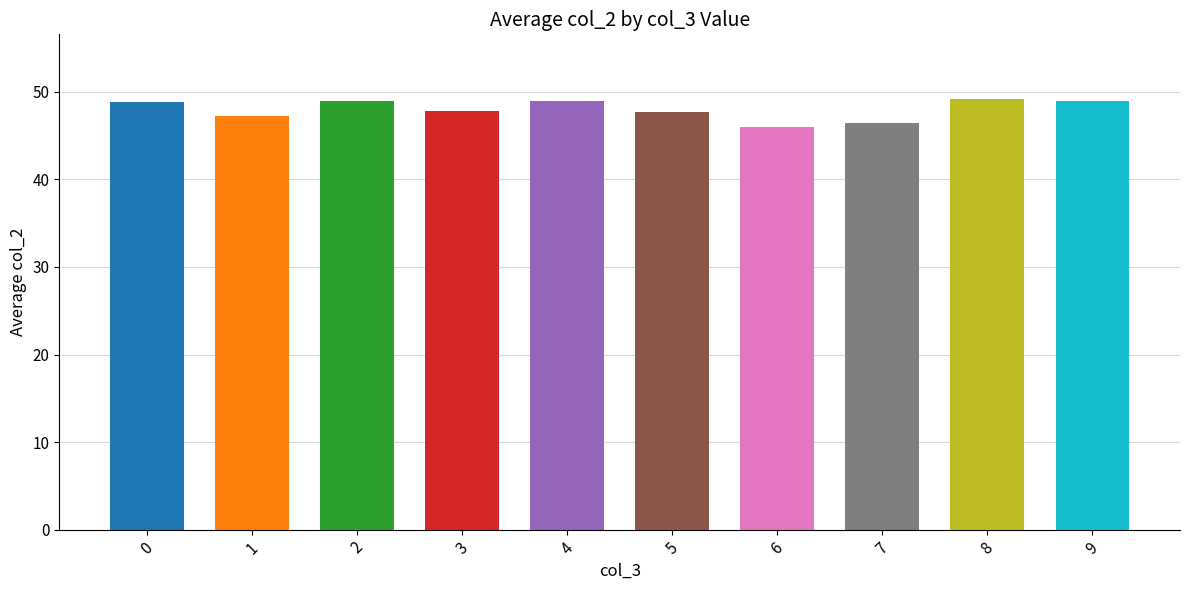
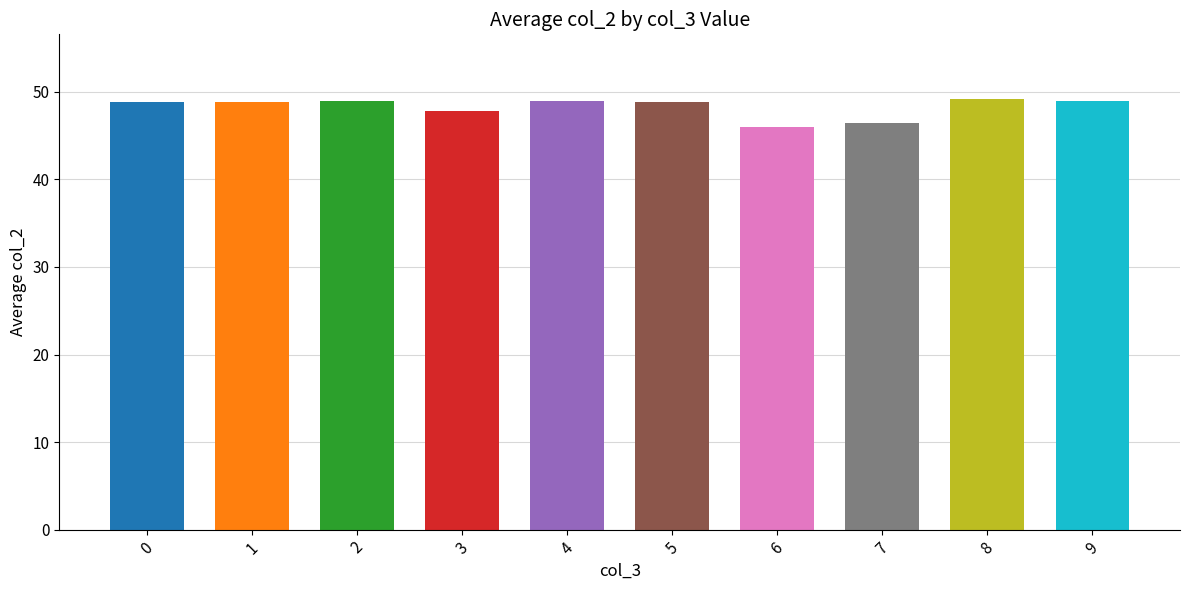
1: 47 -> 49
5: 48 -> 49
